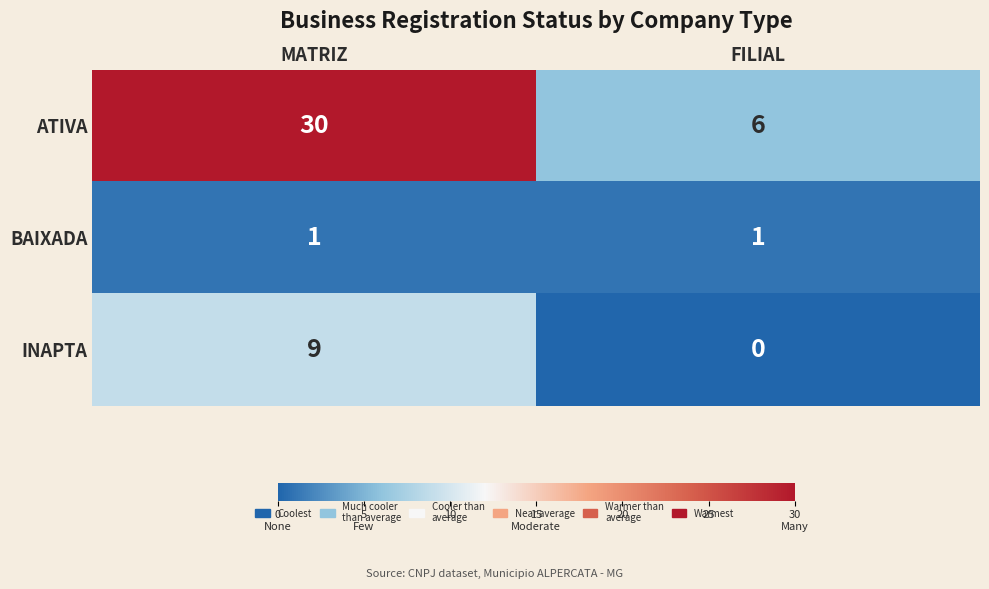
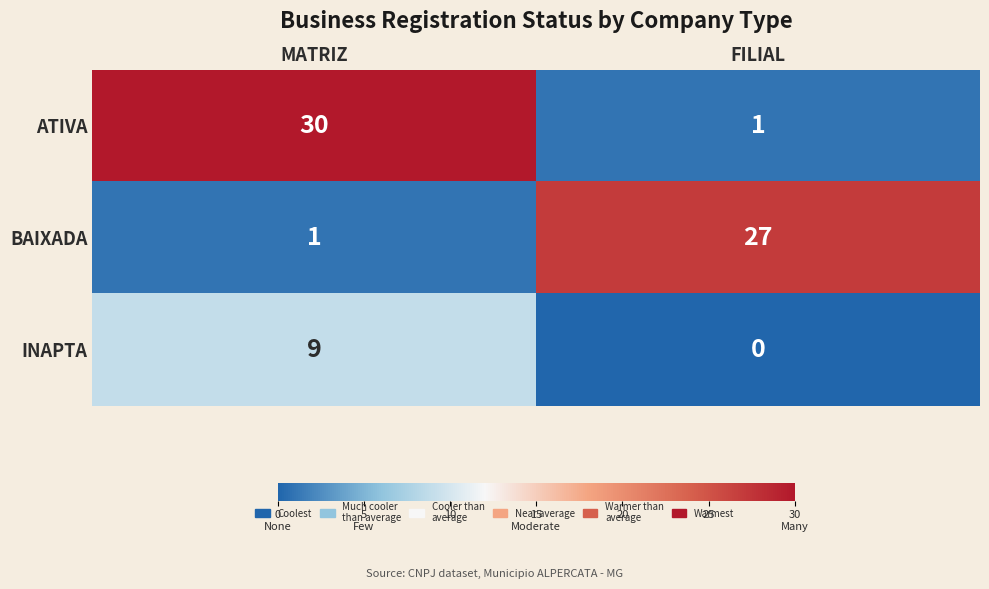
ATIVA, FILIAL: 6 -> 1
BAIXADA, FILIAL: 1 -> 27
